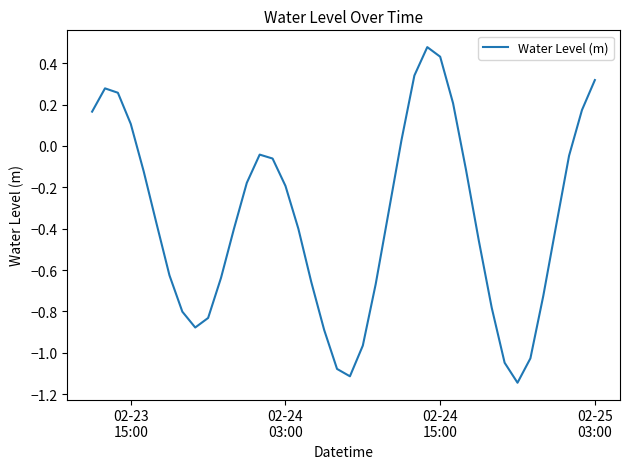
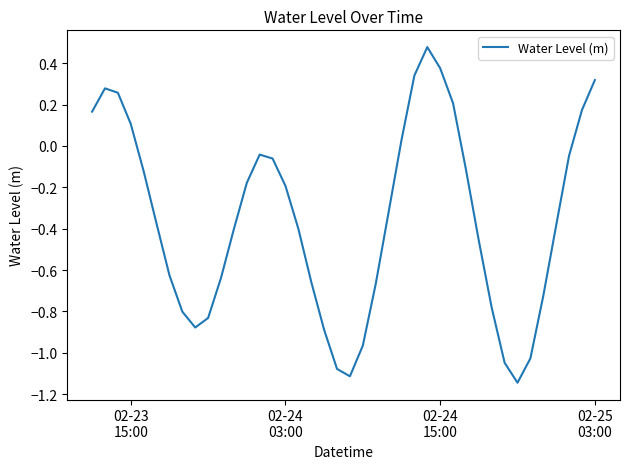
02-24 15:00: 0.43 -> 0.38
